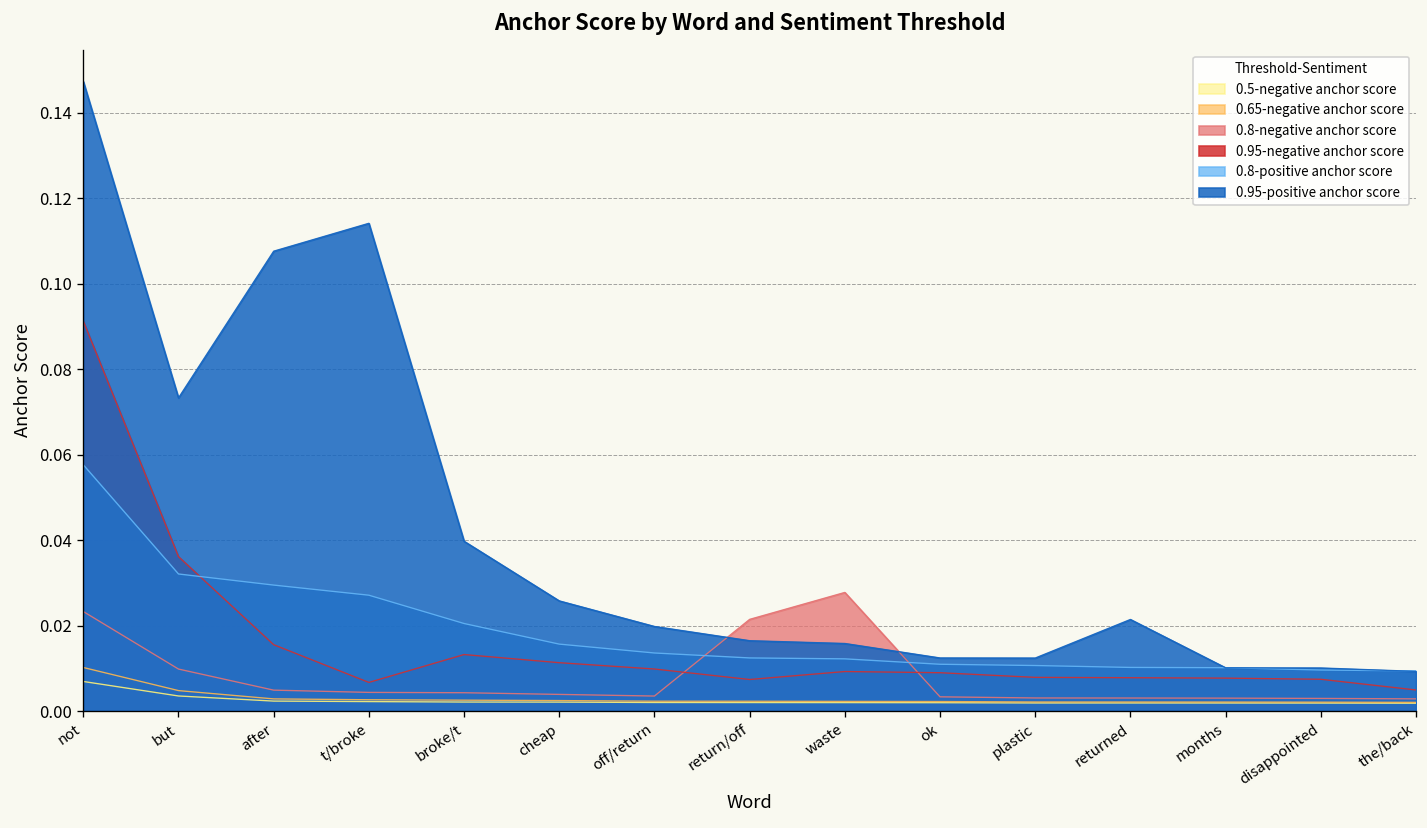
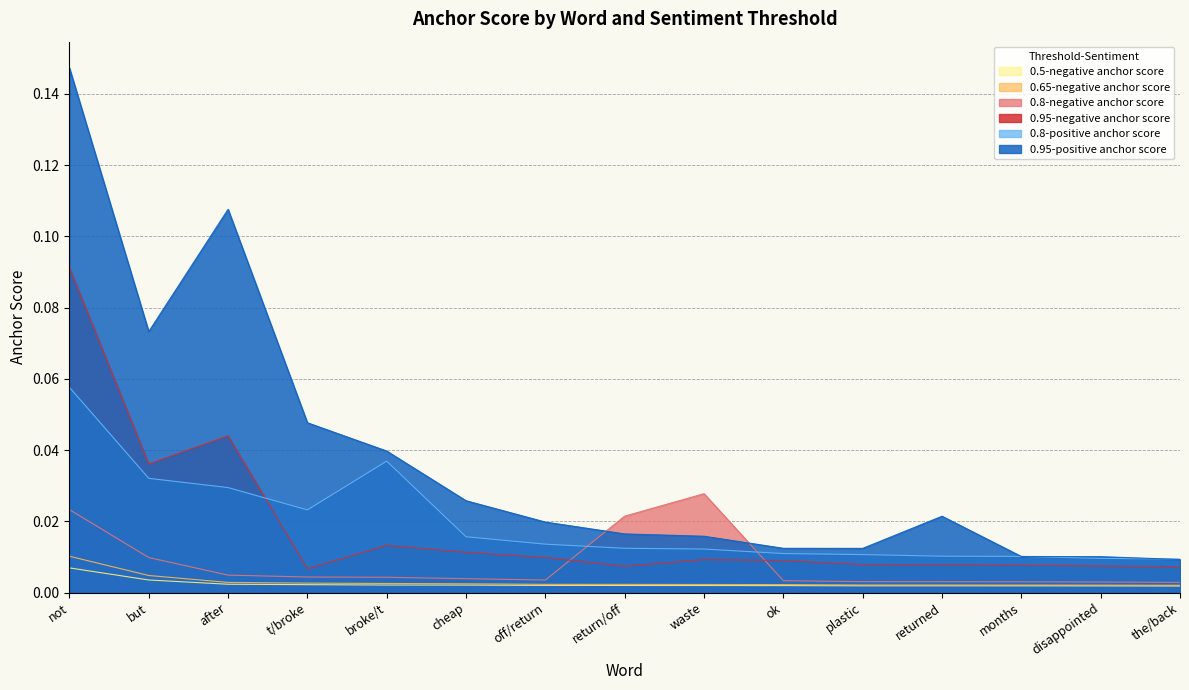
0.95-negative anchor score, after: 0.016 -> 0.044
0.8-positive anchor score, t/broke: 0.027 -> 0.023
0.95-positive anchor score, t/broke: 0.114 -> 0.048
0.8-positive anchor score, broke/t: 0.020 -> 0.037
0.95-negative anchor score, the/back: 0.005 -> 0.007
